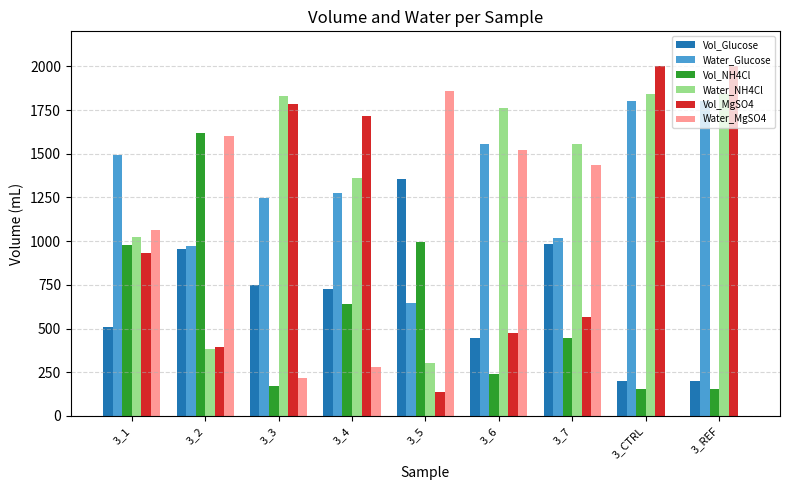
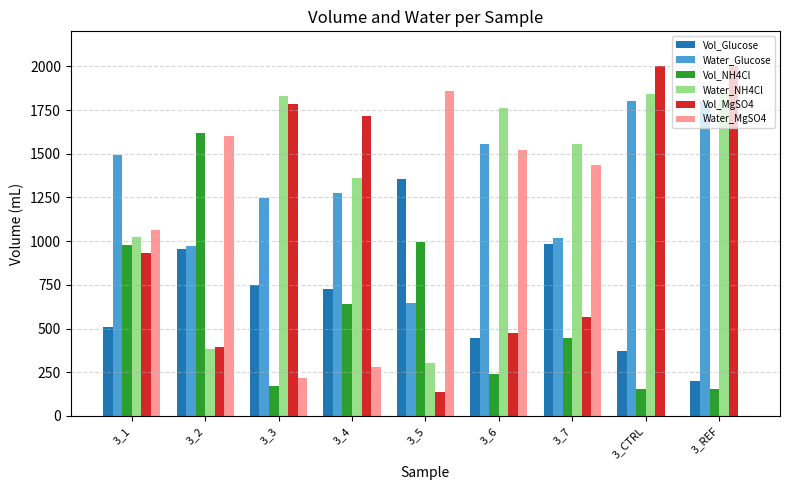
Vol_Glucose, 3_CTRL: 200 -> 370
